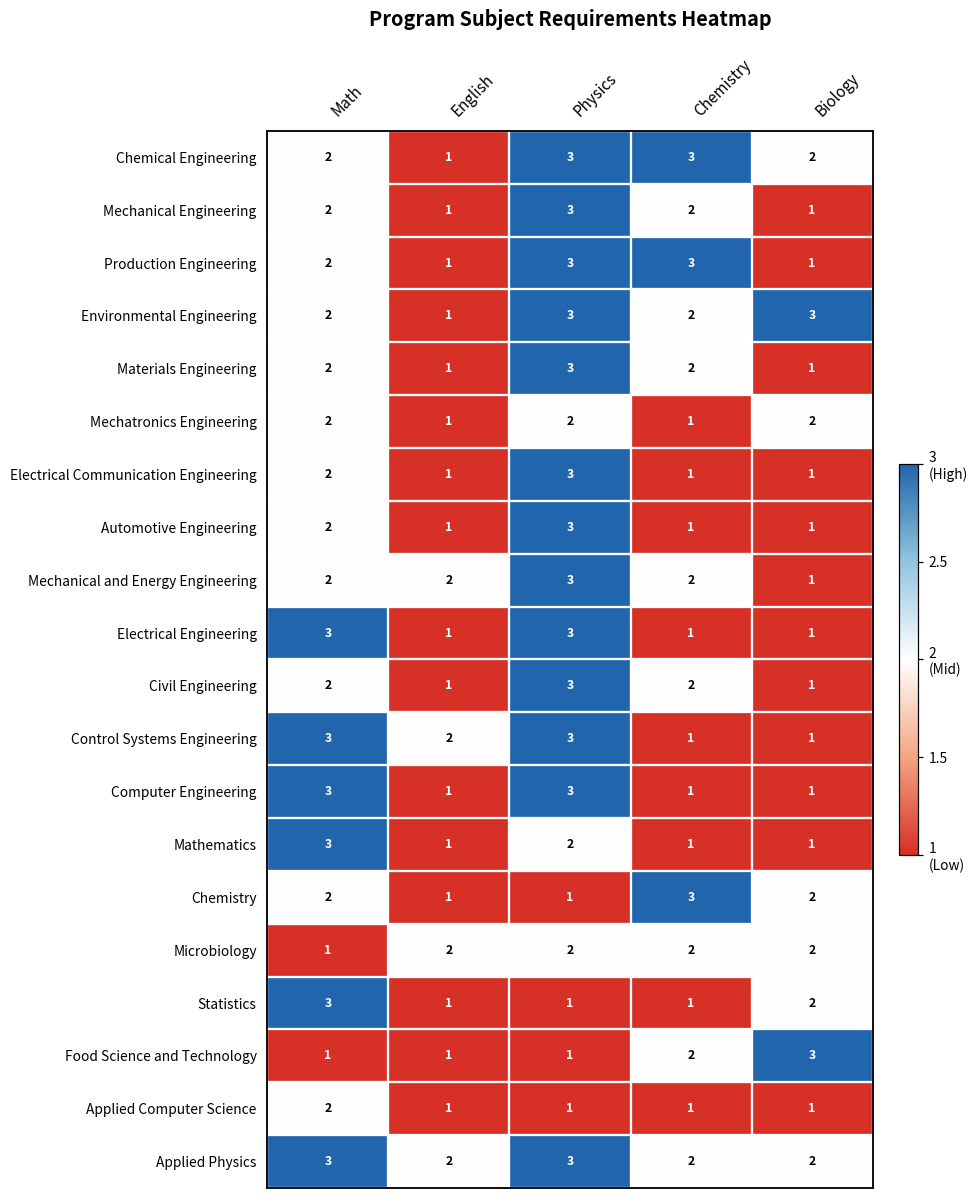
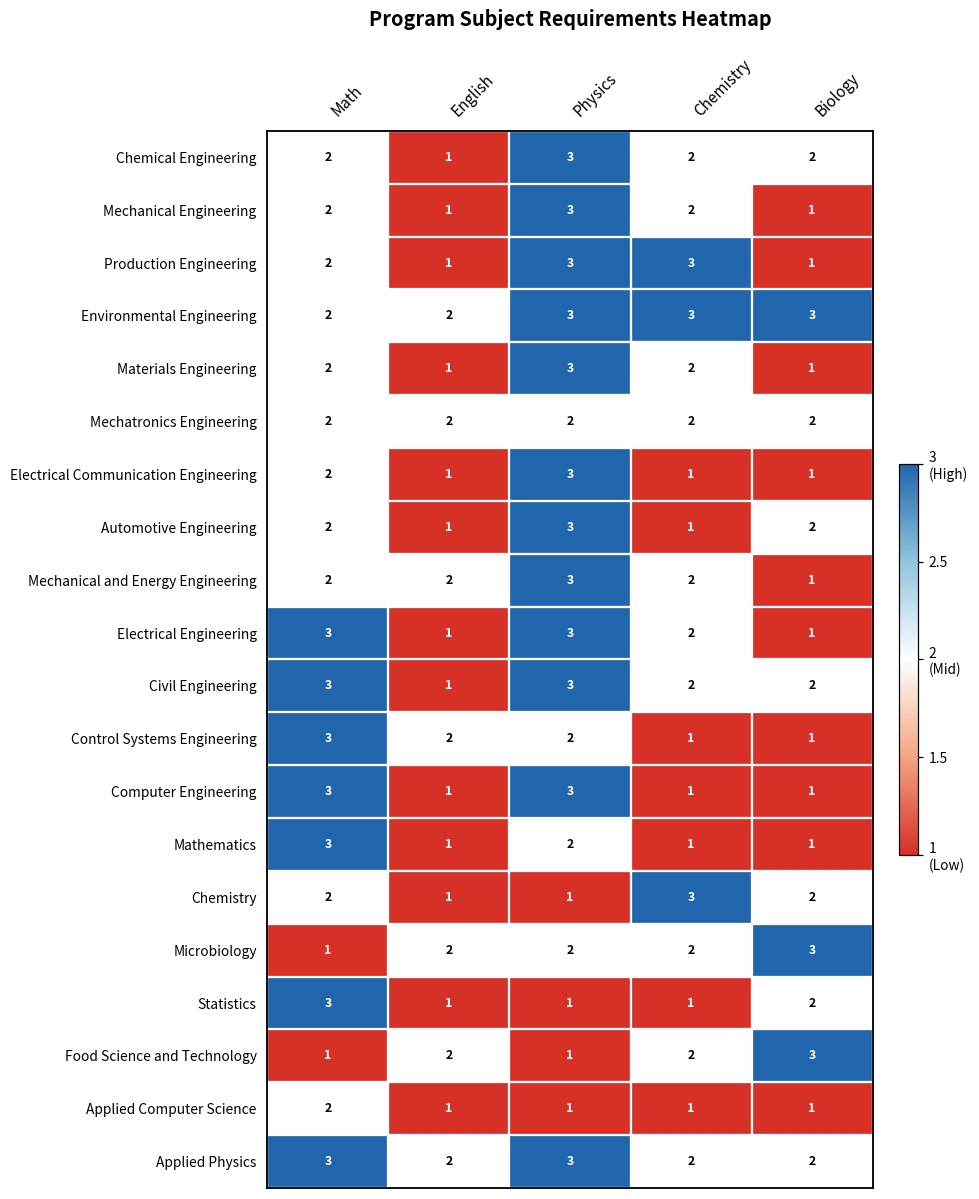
Chemical Engineering, Chemistry: 3 -> 2
Environmental Engineering, English: 1 -> 2
Environmental Engineering, Chemistry: 2 -> 3
Mechatronics Engineering, English: 1 -> 2
Mechatronics Engineering, Chemistry: 1 -> 2
Automotive Engineering, Biology: 1 -> 2
Electrical Engineering, Chemistry: 1 -> 2
Civil Engineering, Math: 2 -> 3
Civil Engineering, Biology: 1 -> 2
Control Systems Engineering, Physics: 3 -> 2
Microbiology, Biology: 2 -> 3
Food Science and Technology, English: 1 -> 2
